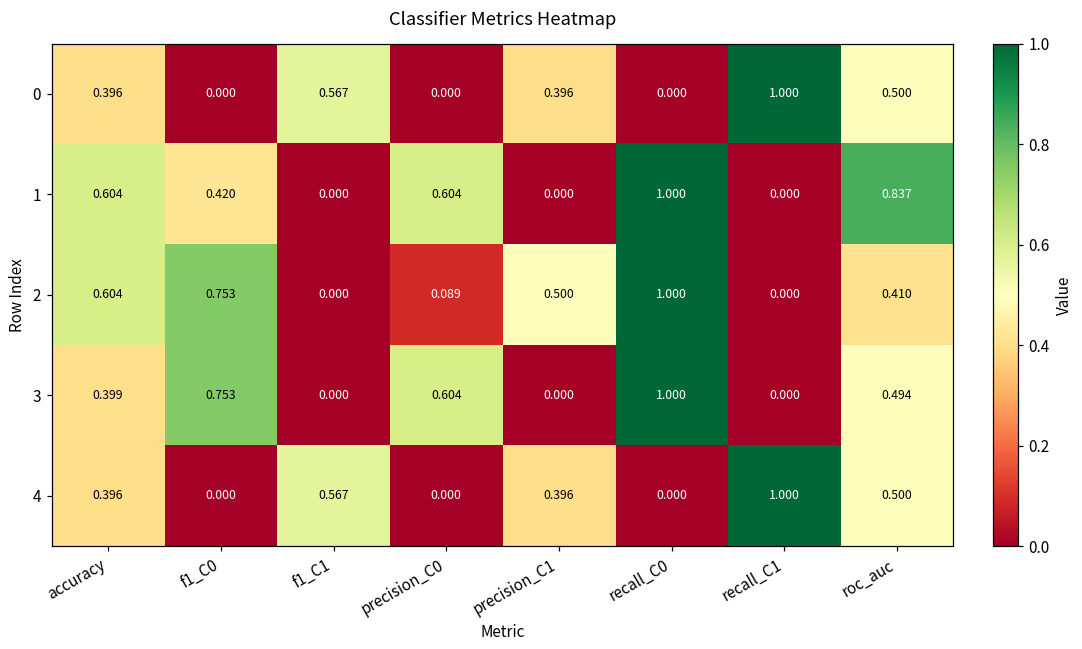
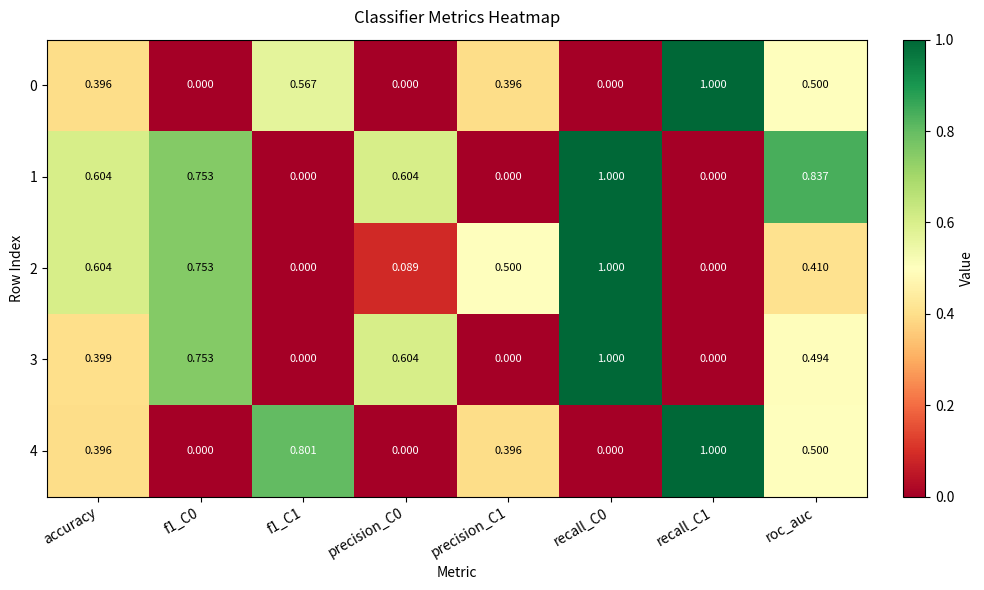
1, f1_C0: 0.420 -> 0.753
4, f1_C1: 0.567 -> 0.801
